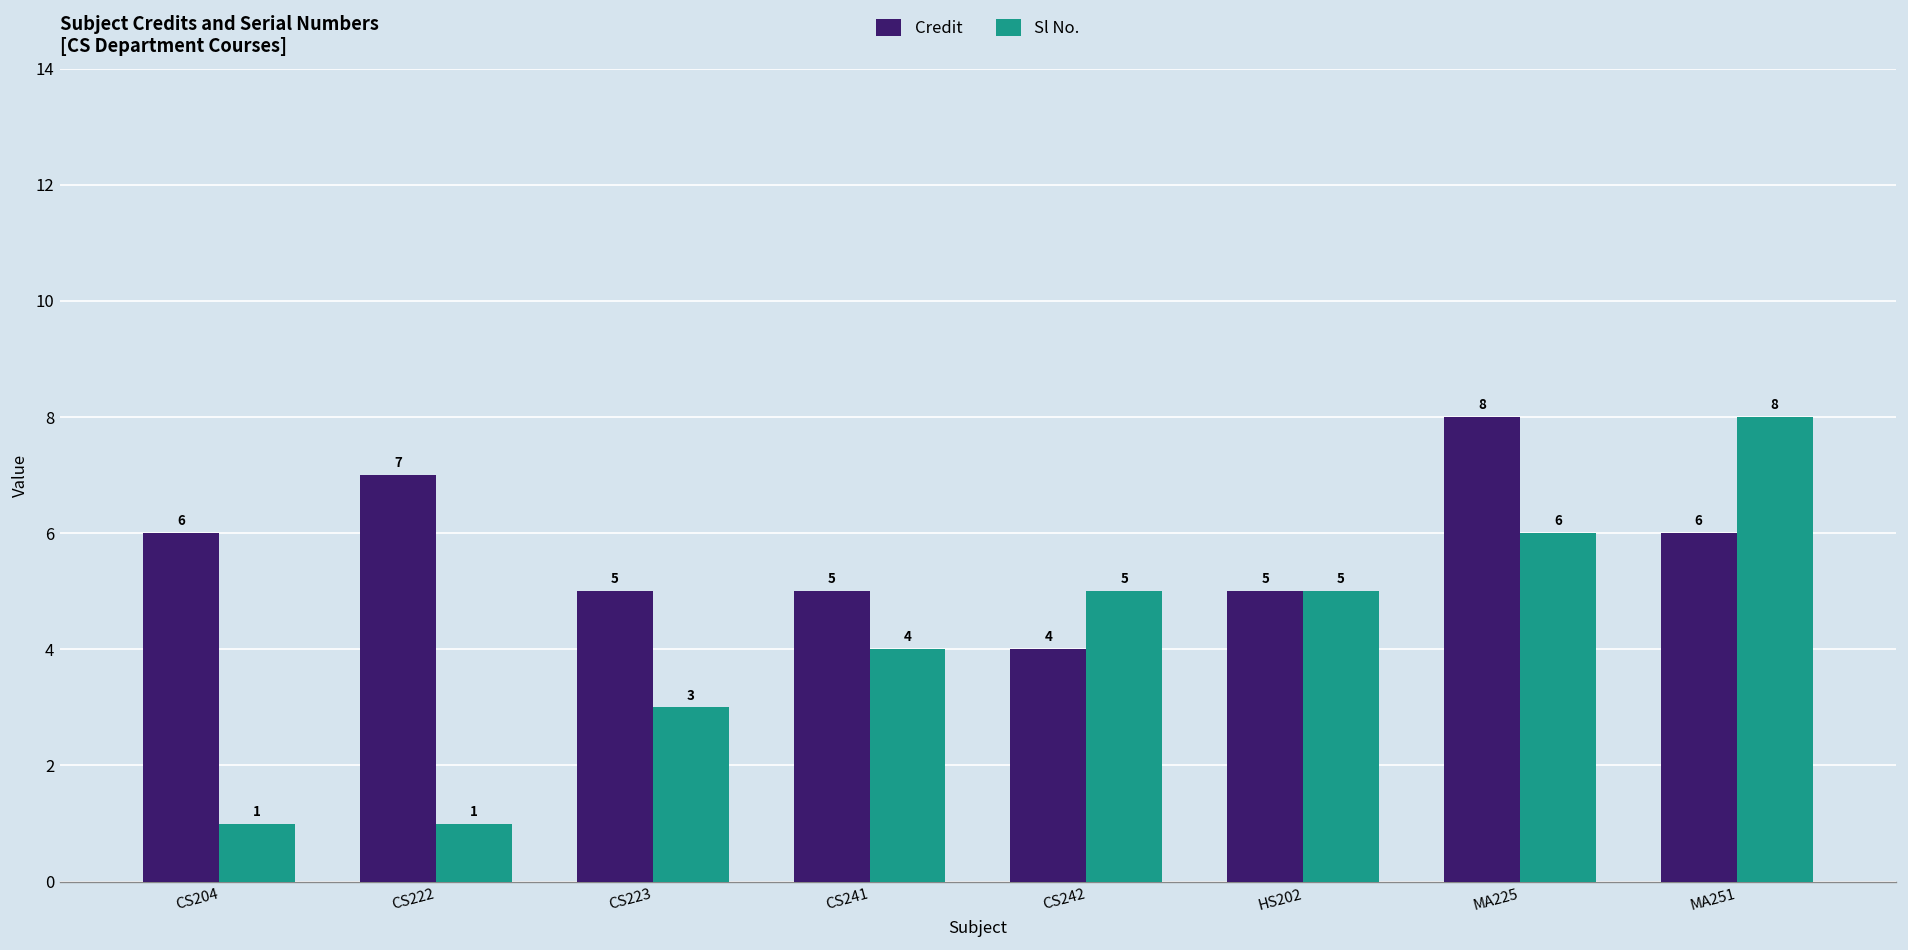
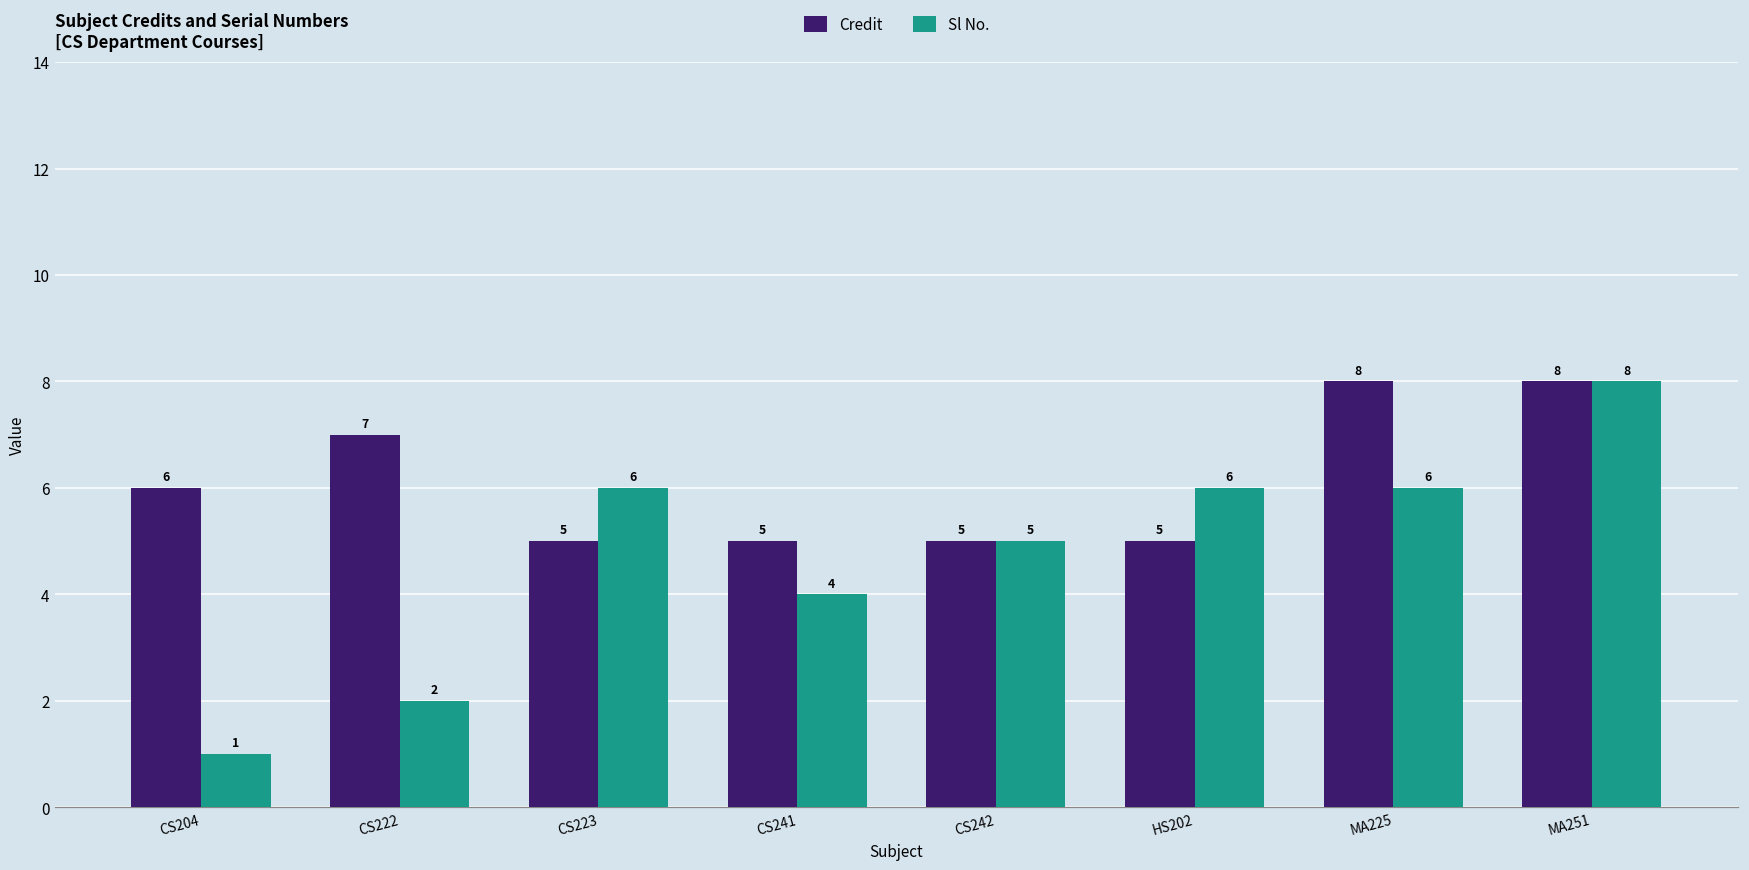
Sl No., CS222: 1 -> 2
Sl No., CS223: 3 -> 6
Credit, CS242: 4 -> 5
Sl No., HS202: 5 -> 6
Credit, MA251: 6 -> 8
